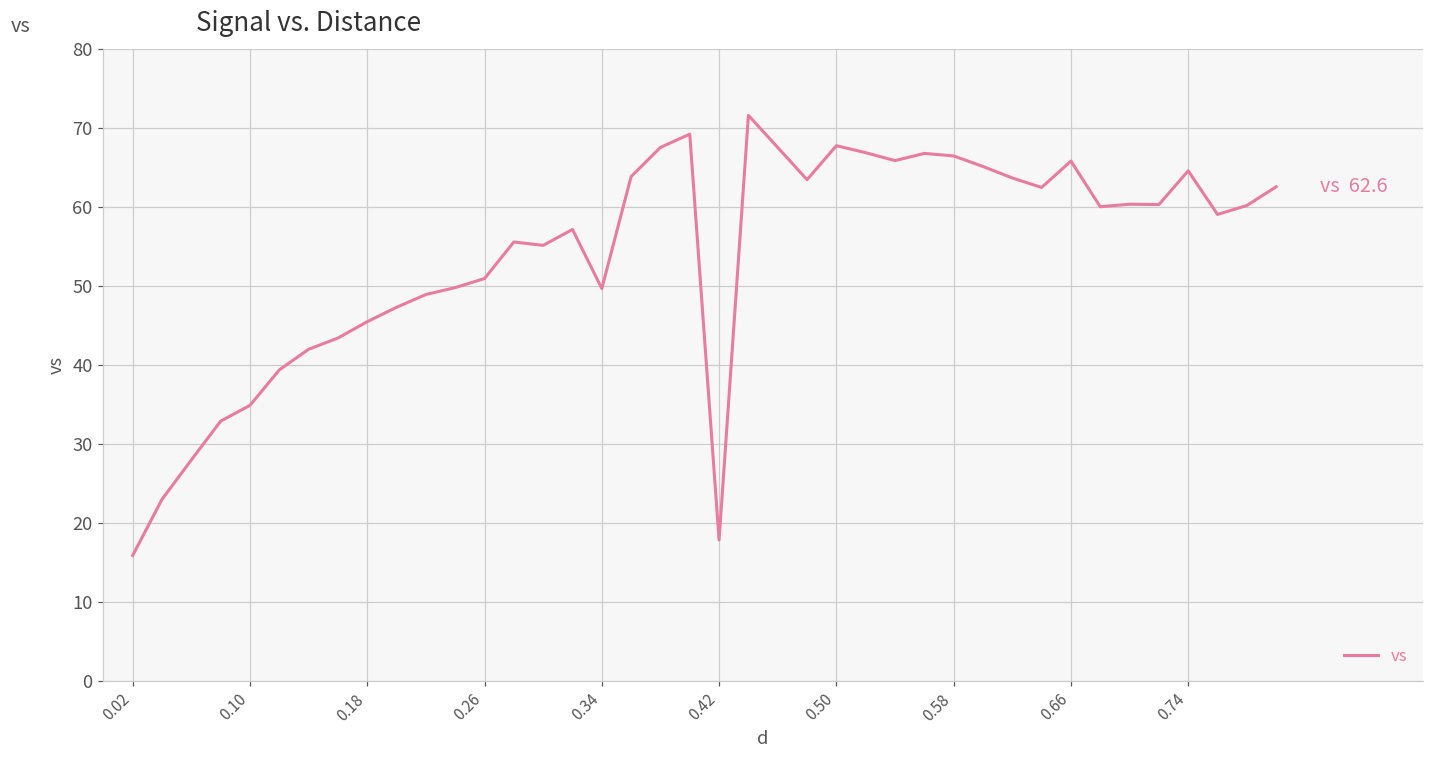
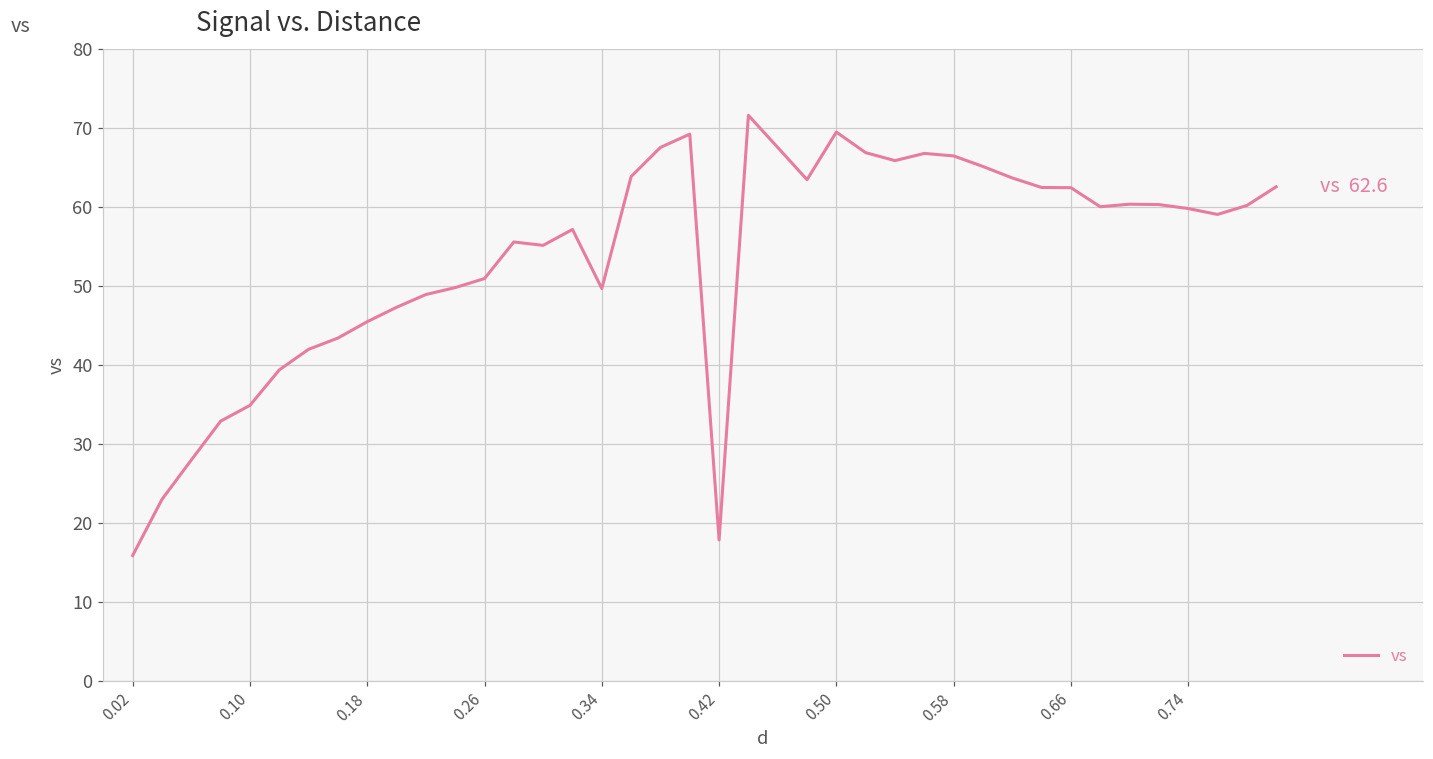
0.50: 68 -> 69
0.66: 66 -> 62
0.74: 65 -> 60
